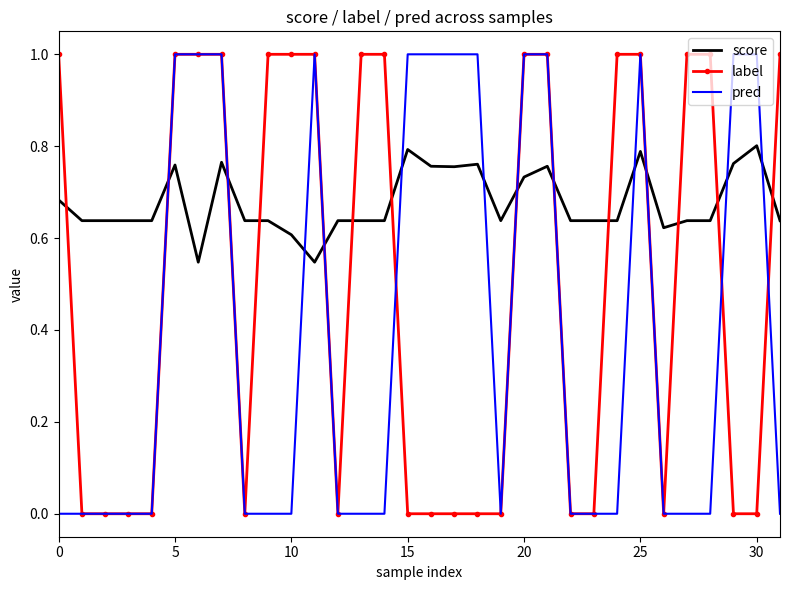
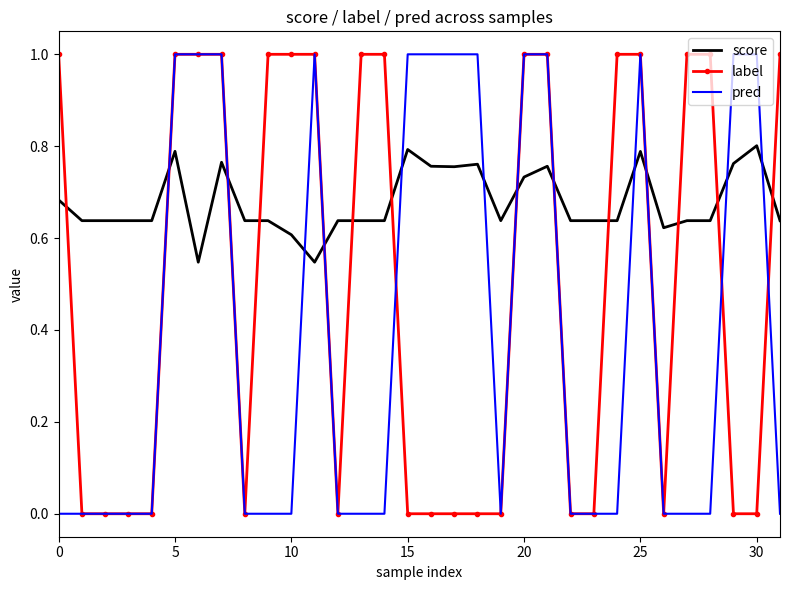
score, 5: 0.76 -> 0.79
